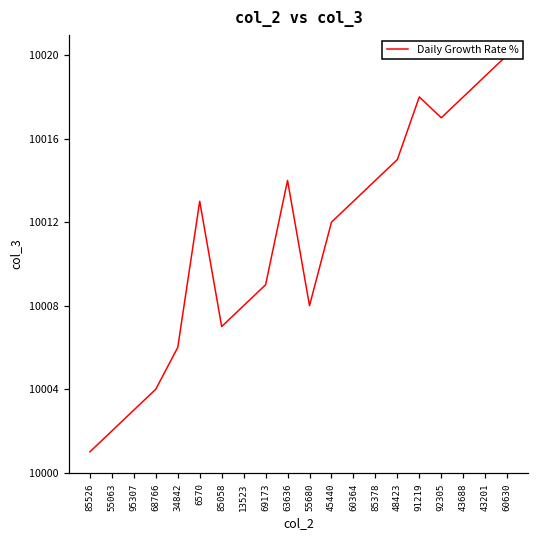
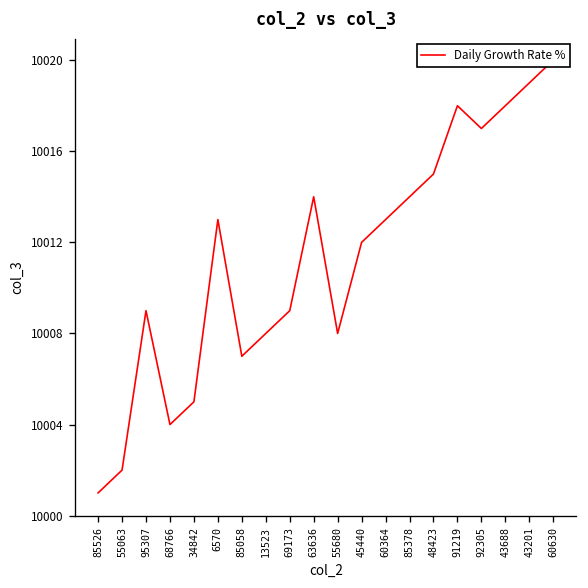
95307: 10003 -> 10009
34842: 10006 -> 10005
